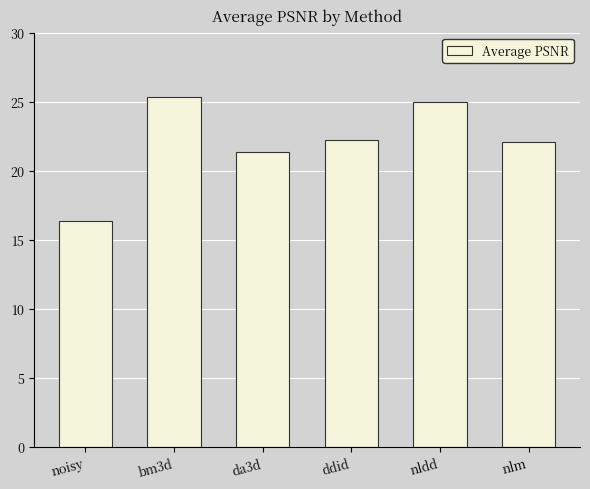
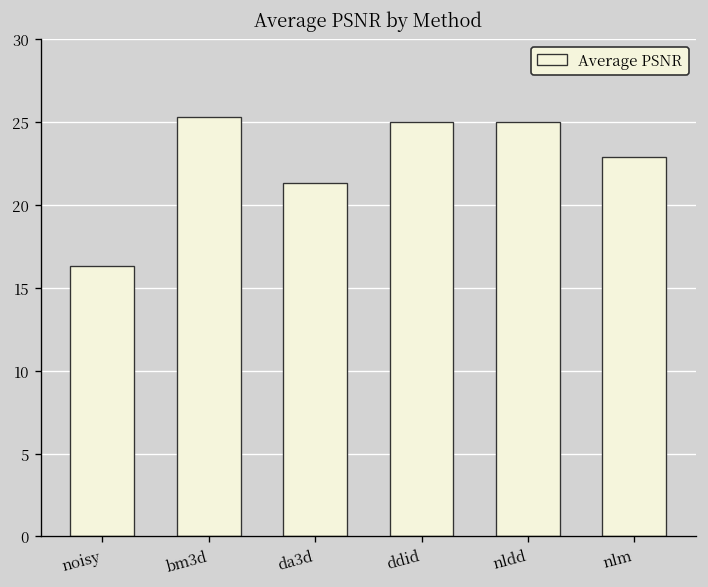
ddid: 22.2 -> 25.0
nlm: 22.1 -> 22.9
